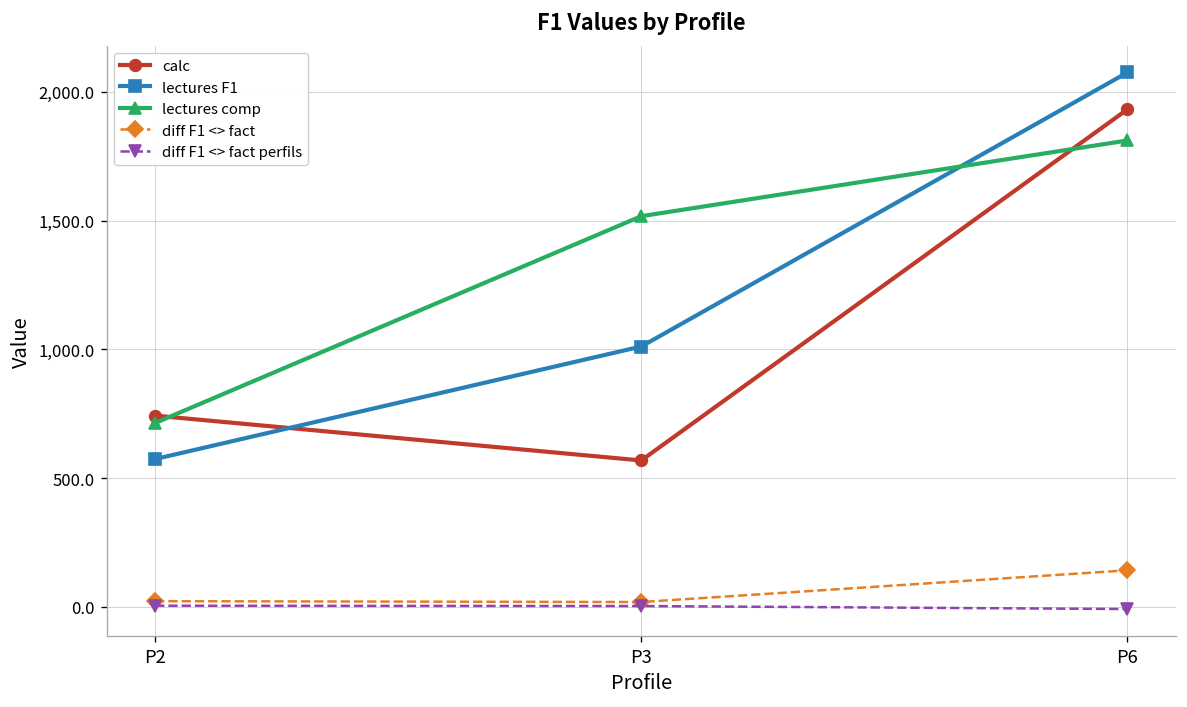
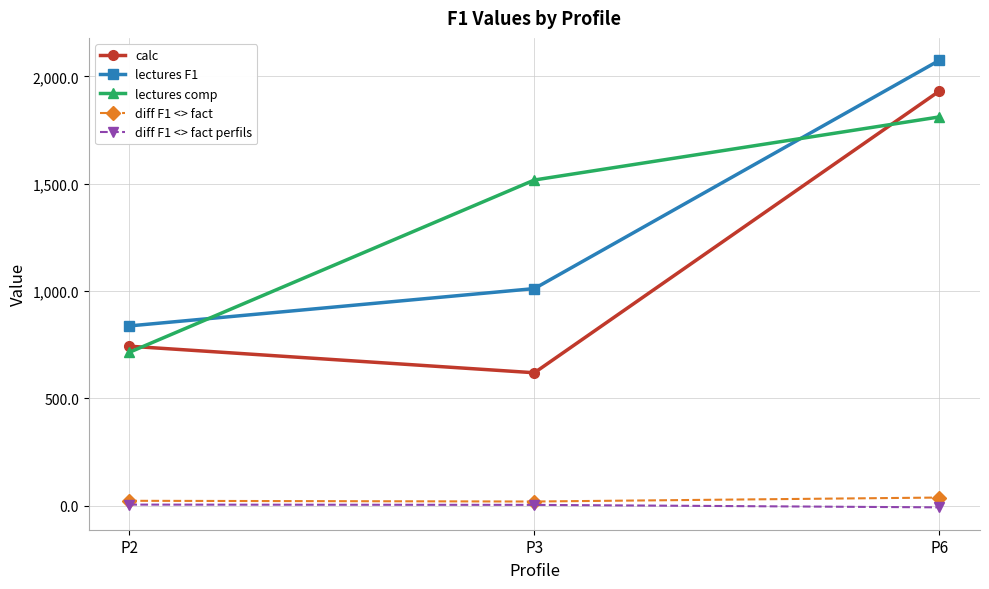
lectures F1, P2: 570 -> 840
calc, P3: 570 -> 620
diff F1 <> fact, P6: 140 -> 40
